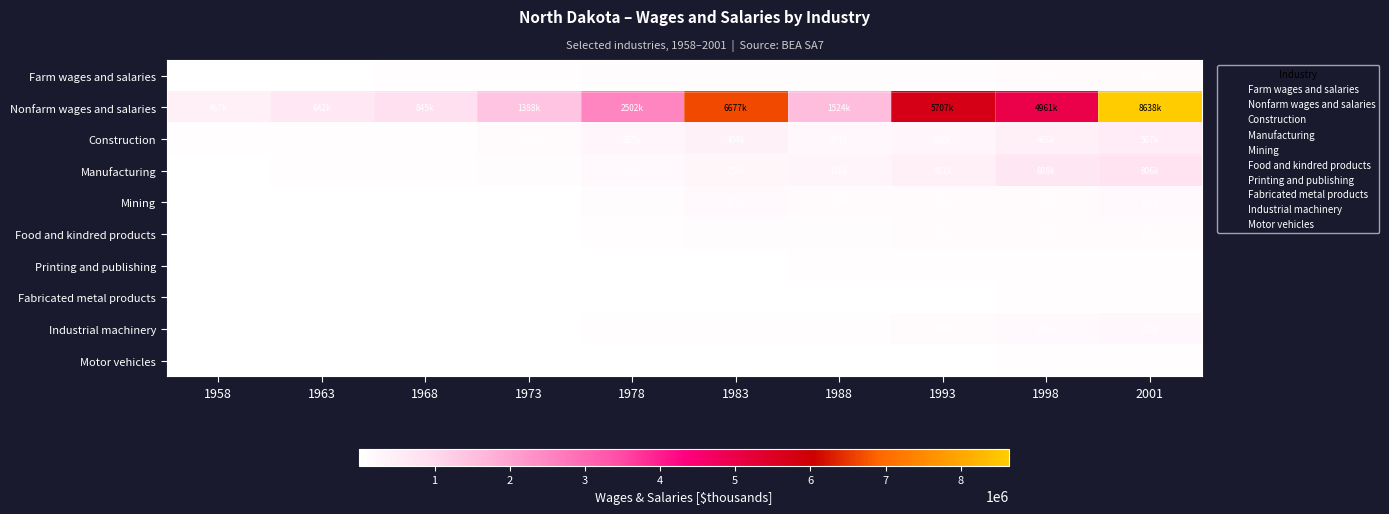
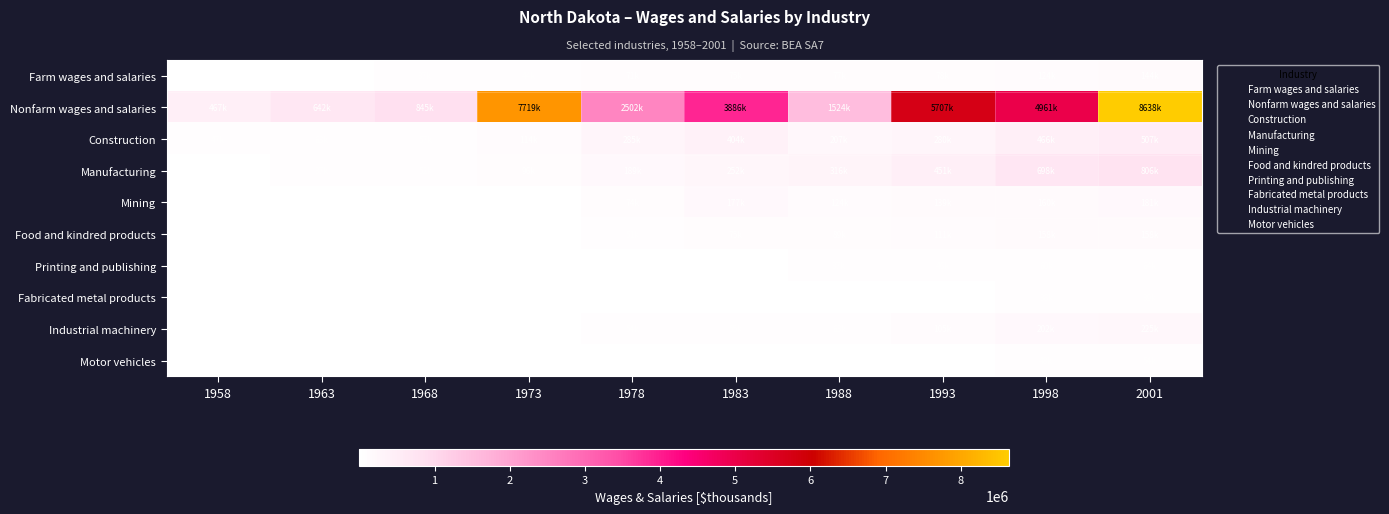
Nonfarm wages and salaries, 1973: 1388k -> 7719k
Nonfarm wages and salaries, 1983: 6677k -> 3886k
